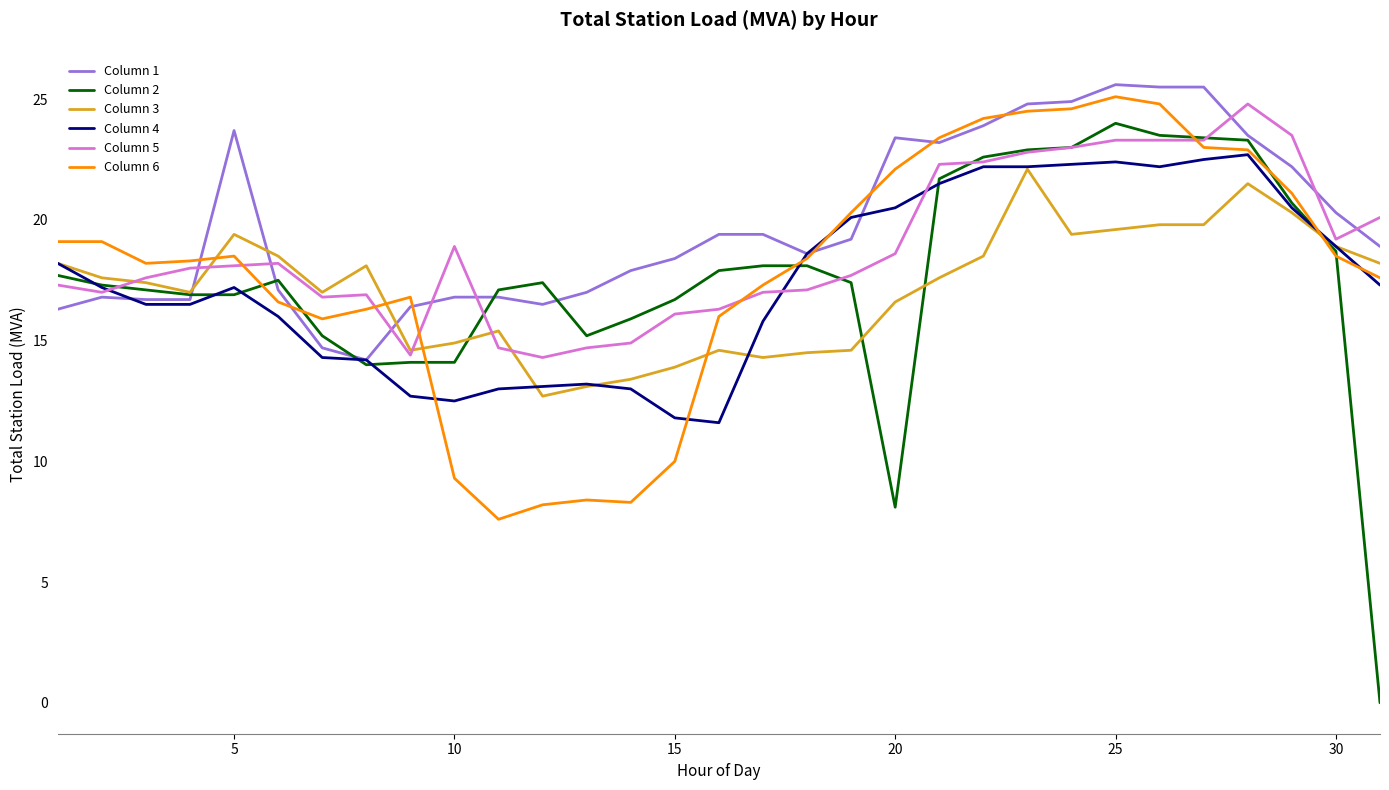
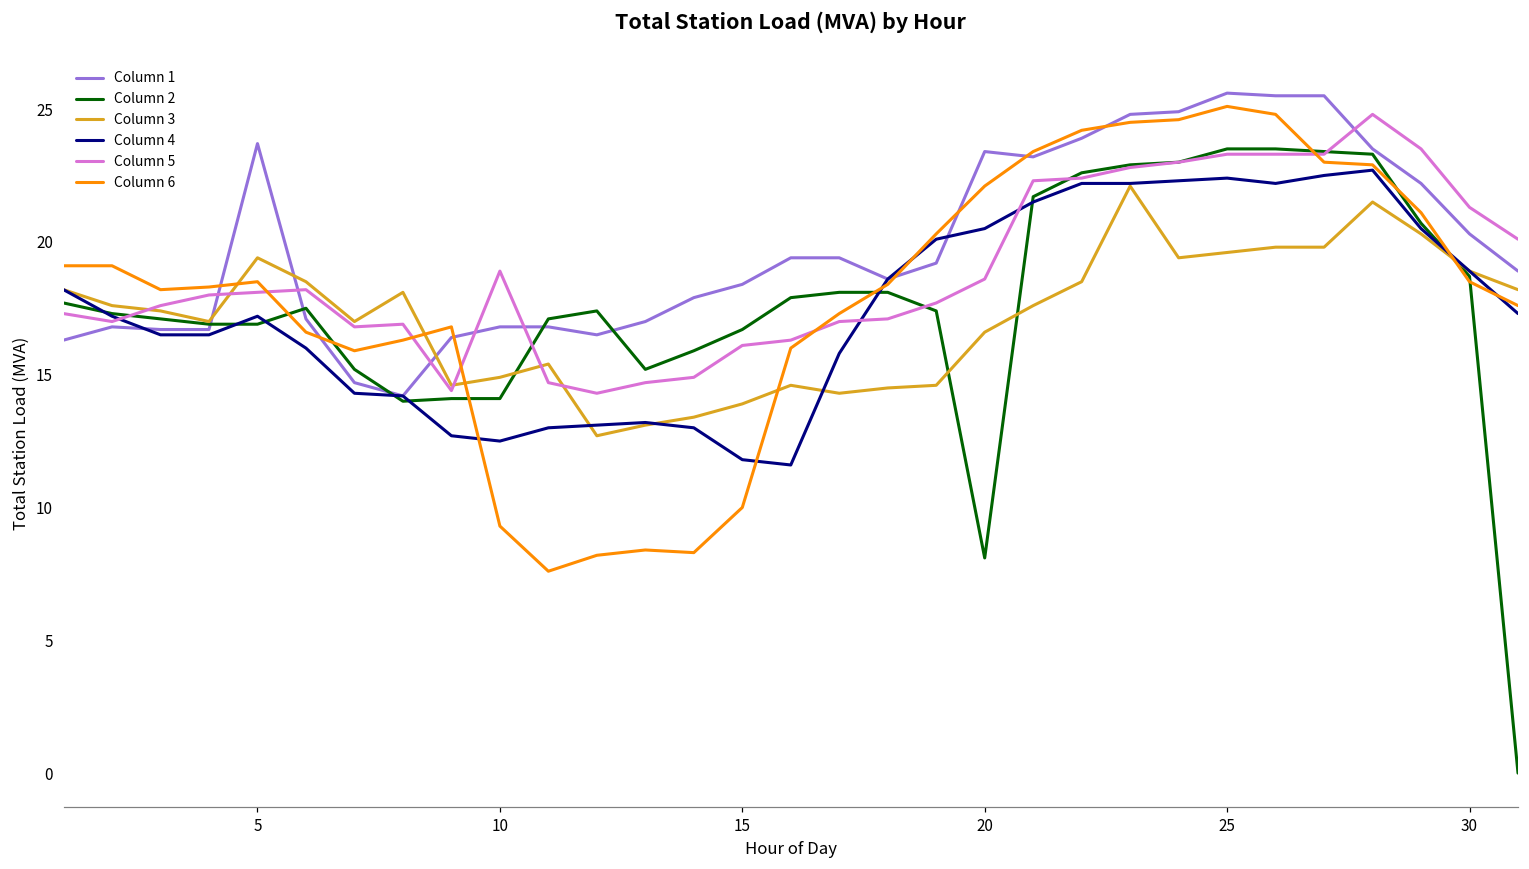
Column 2, 25: 24.0 -> 23.5
Column 5, 30: 19.2 -> 21.3
